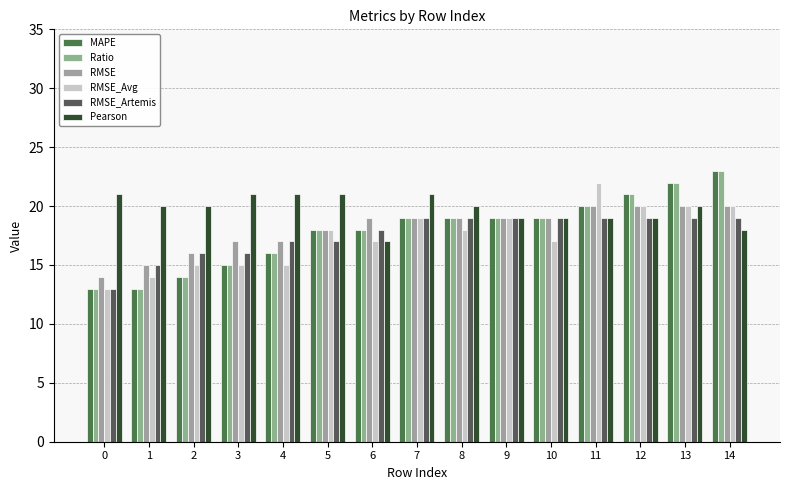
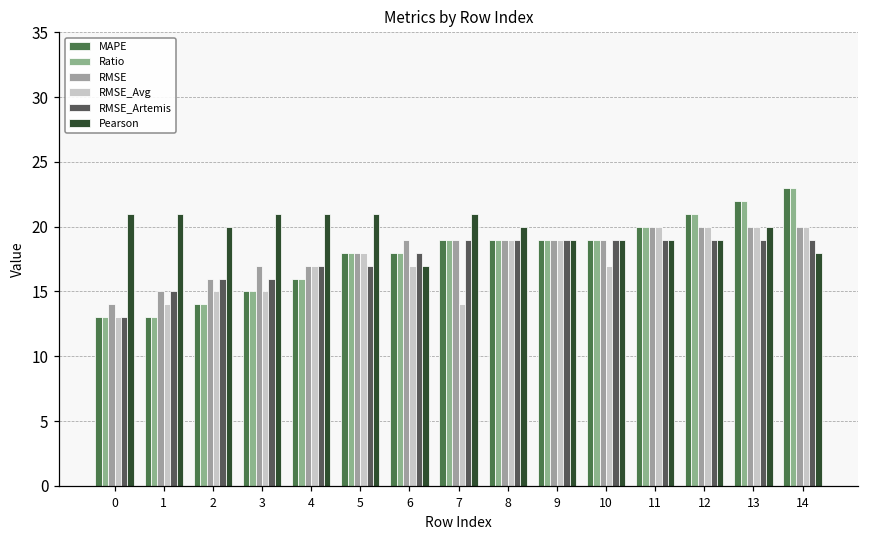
Pearson, 1: 20 -> 21
RMSE_Avg, 4: 15 -> 17
RMSE_Avg, 7: 19 -> 14
RMSE_Avg, 8: 18 -> 19
RMSE_Avg, 11: 22 -> 20
